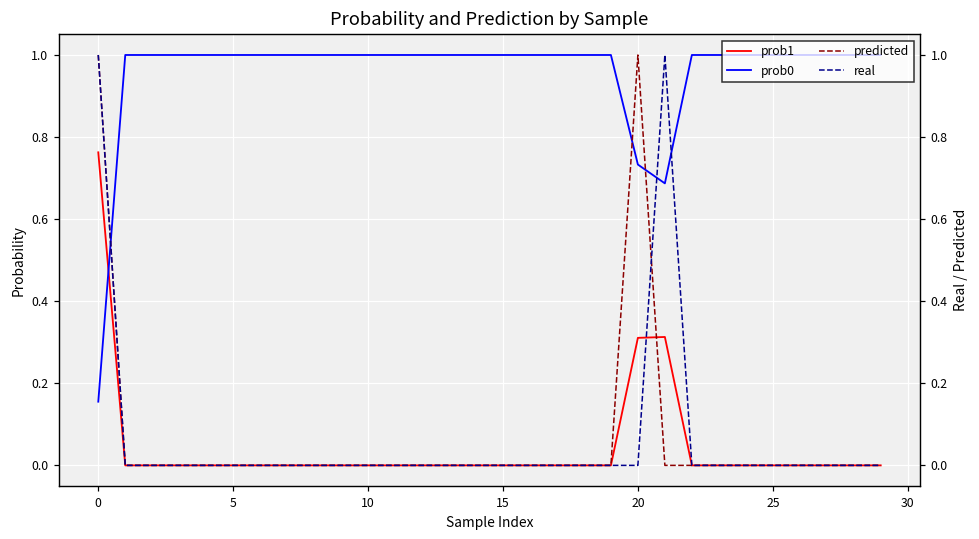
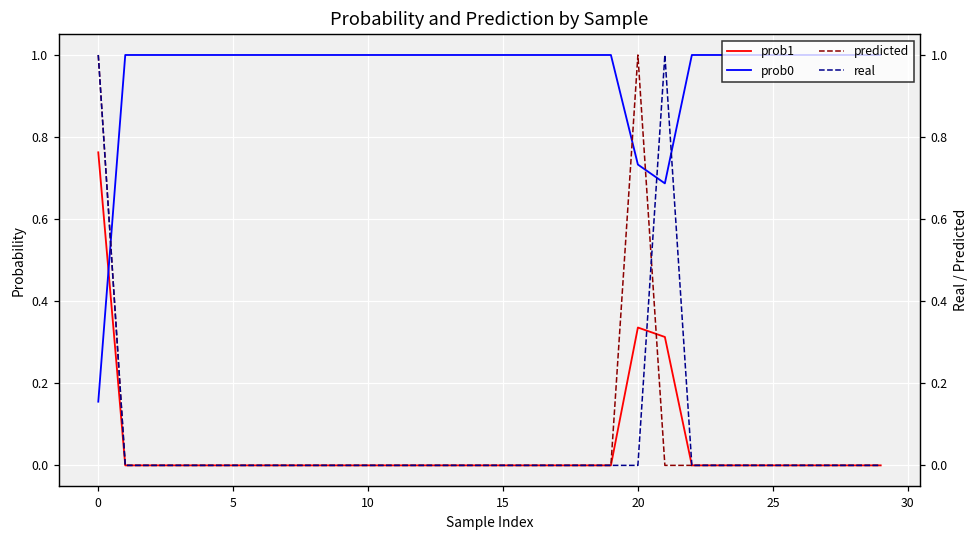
prob1, 20: 0.31 -> 0.34
